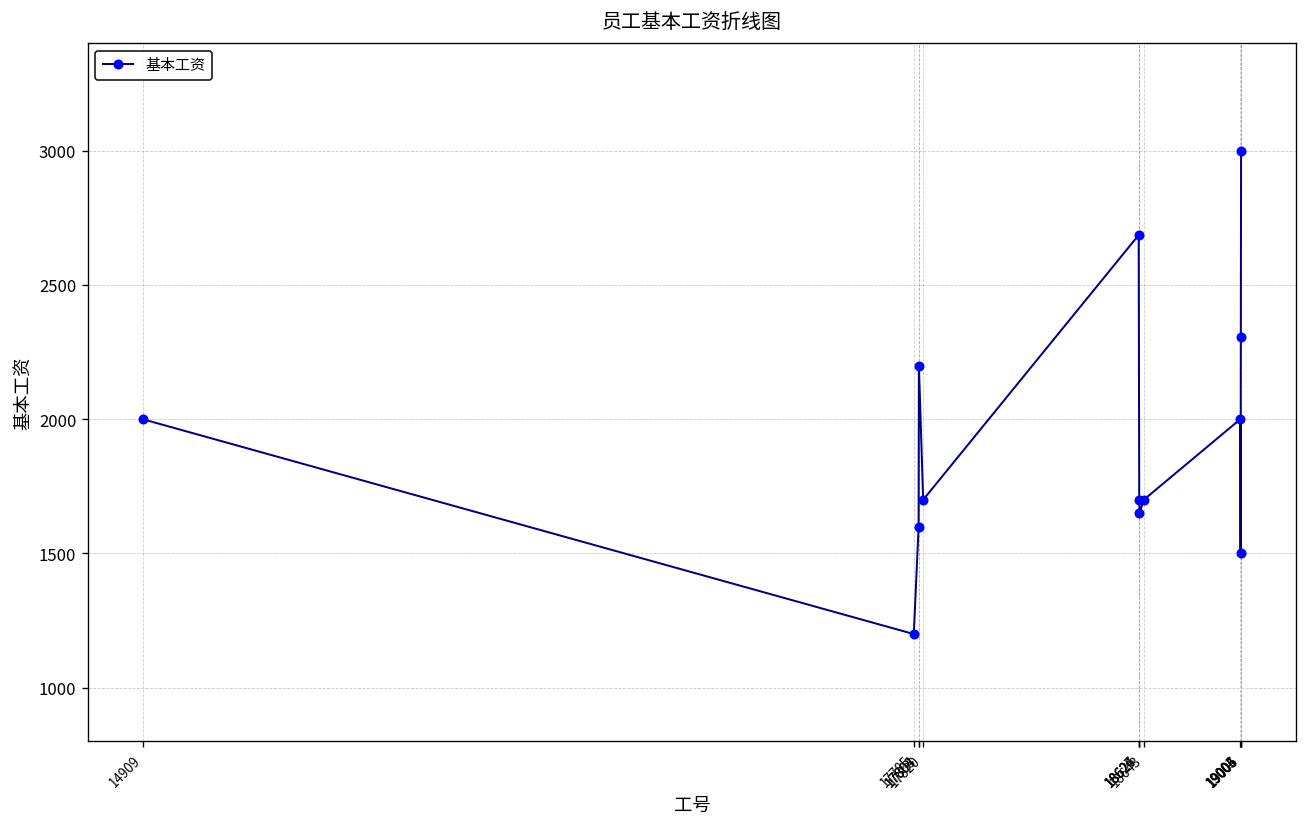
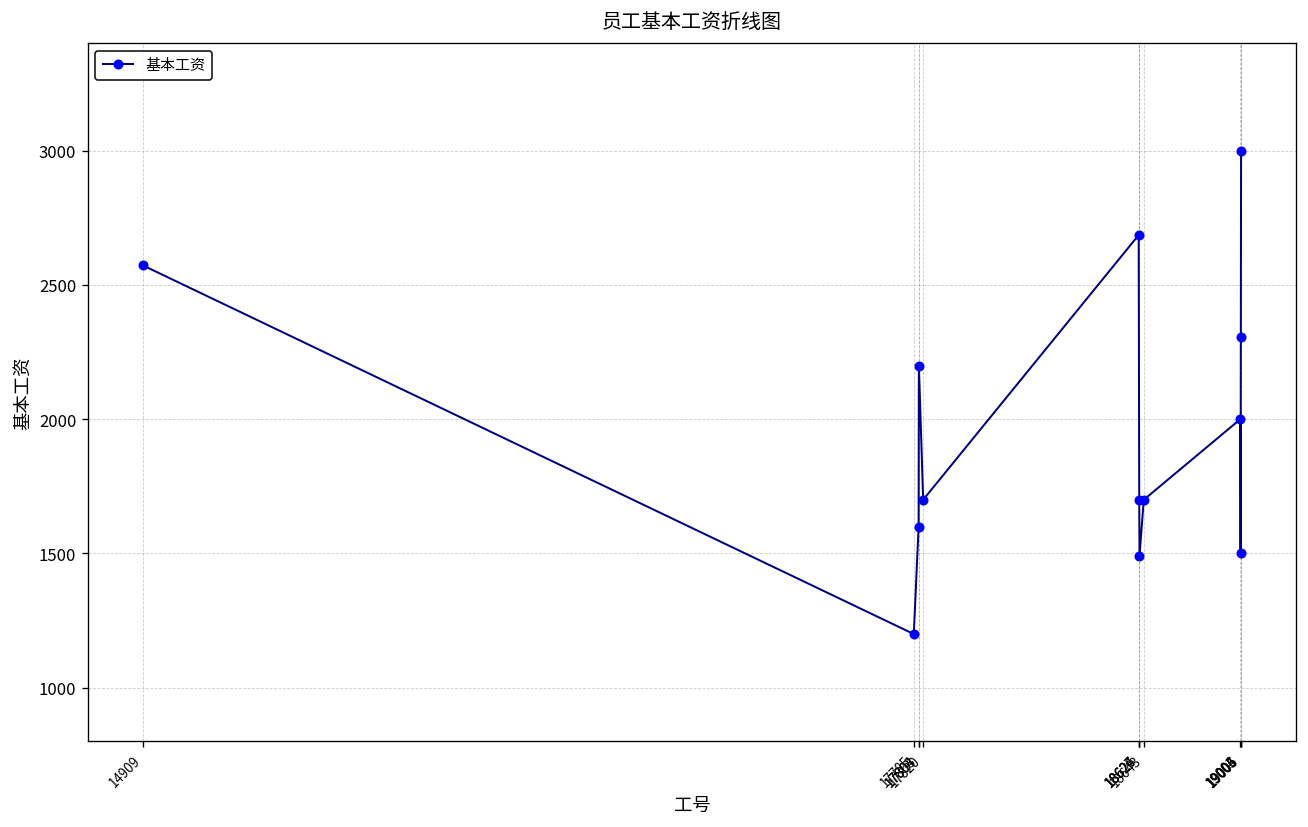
14909: 2000 -> 2570
18627: 1650 -> 1490
